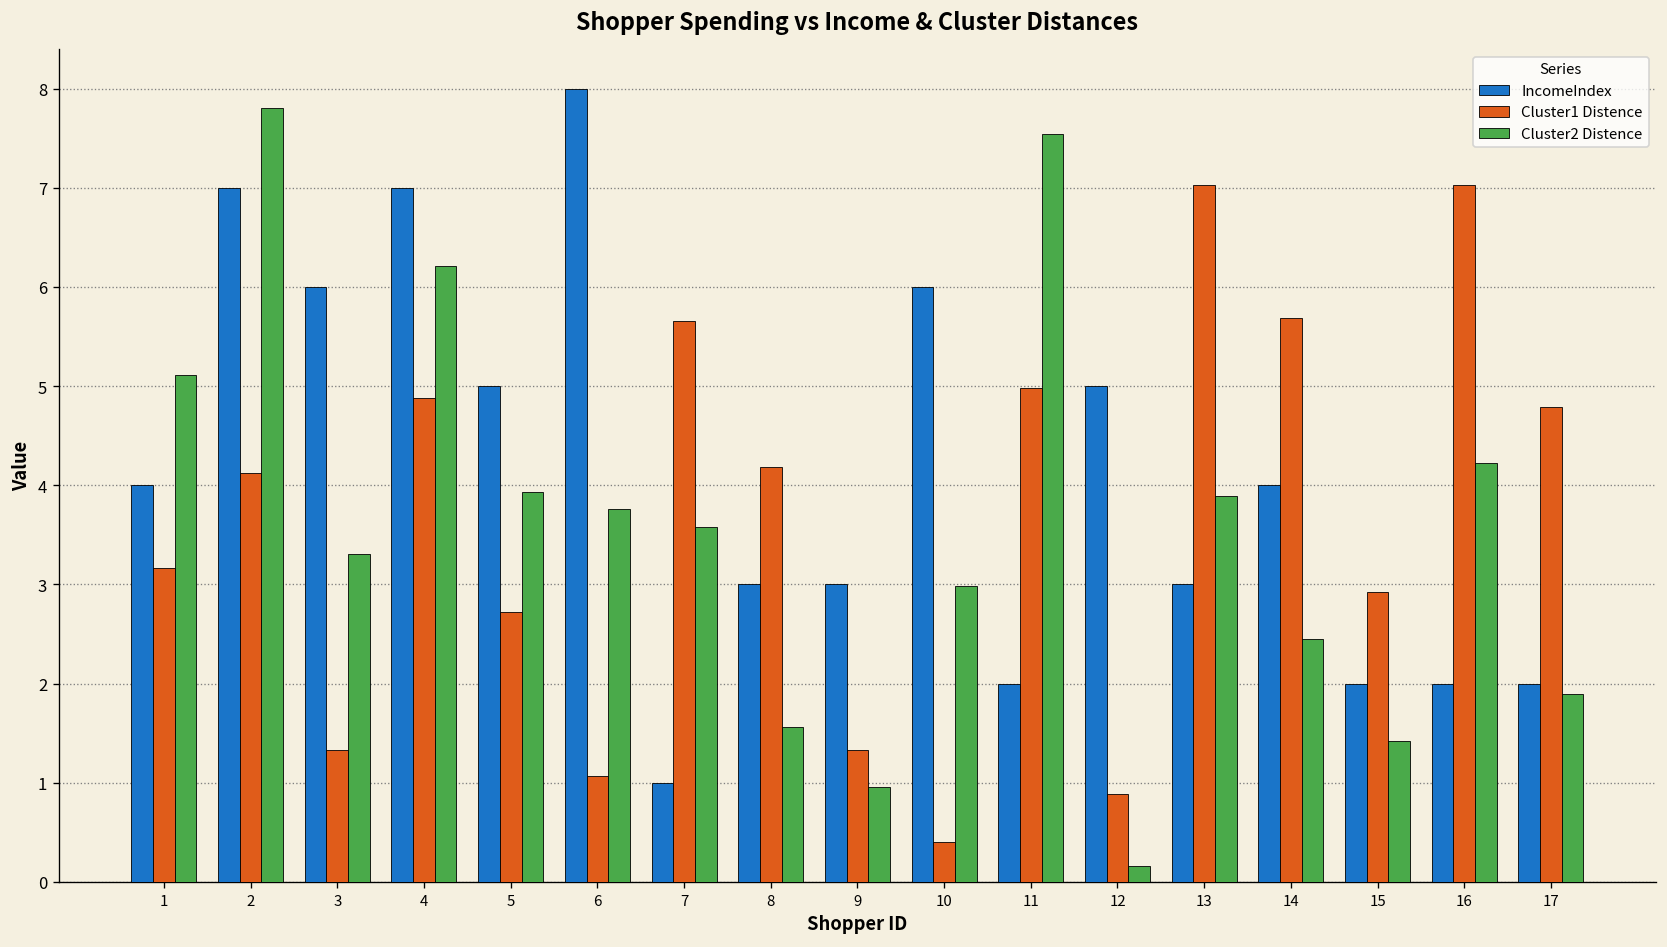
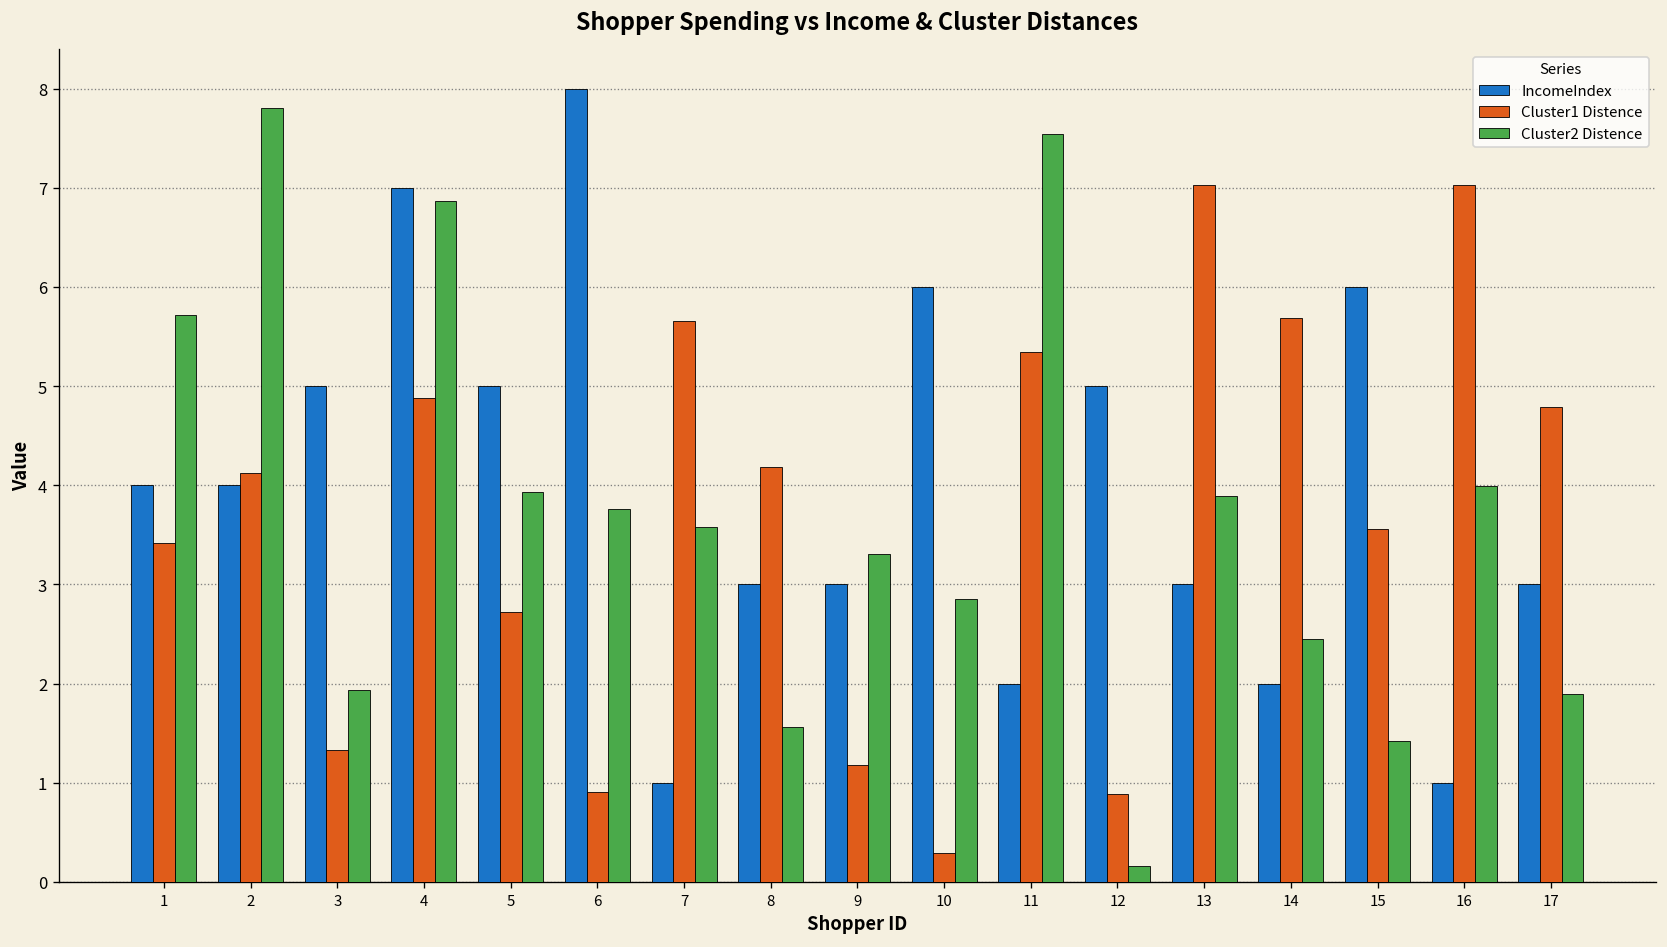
Cluster1 Distence, 1: 3.2 -> 3.4
Cluster2 Distence, 1: 5.1 -> 5.7
IncomeIndex, 2: 7 -> 4
IncomeIndex, 3: 6 -> 5
Cluster2 Distence, 3: 3.3 -> 1.9
Cluster2 Distence, 4: 6.2 -> 6.9
Cluster1 Distence, 6: 1.1 -> 0.9
Cluster1 Distence, 9: 1.3 -> 1.2
Cluster2 Distence, 9: 1.0 -> 3.3
Cluster1 Distence, 10: 0.4 -> 0.3
Cluster2 Distence, 10: 3.0 -> 2.9
Cluster1 Distence, 11: 5.0 -> 5.3
IncomeIndex, 14: 4 -> 2
IncomeIndex, 15: 2 -> 6
Cluster1 Distence, 15: 2.9 -> 3.6
IncomeIndex, 16: 2 -> 1
Cluster2 Distence, 16: 4.2 -> 4.0
IncomeIndex, 17: 2 -> 3
